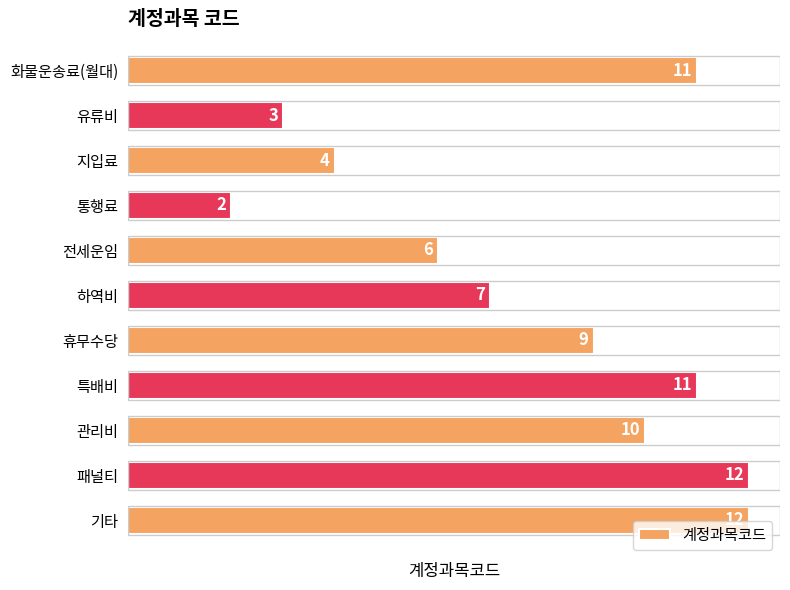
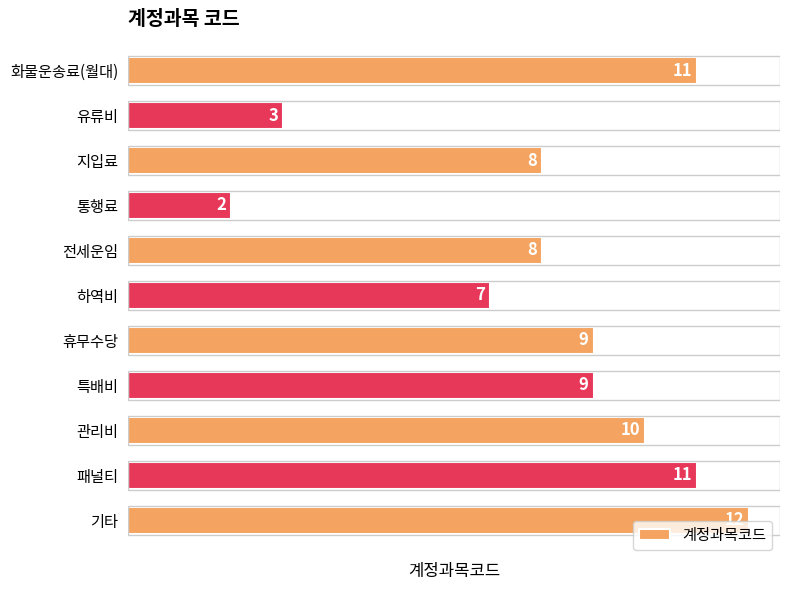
지입료: 4 -> 8
전세운임: 6 -> 8
특배비: 11 -> 9
패널티: 12 -> 11
